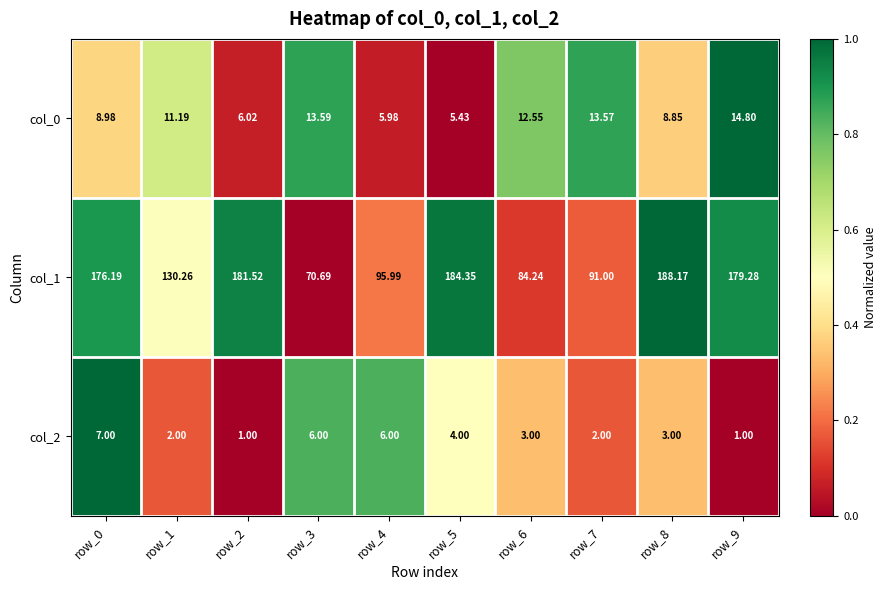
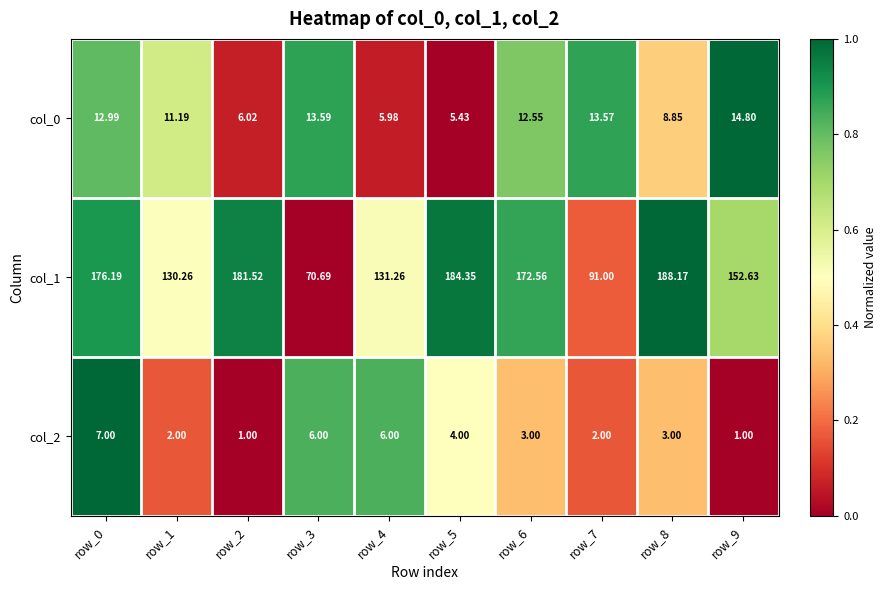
col_0, row_0: 8.98 -> 12.99
col_1, row_4: 95.99 -> 131.26
col_1, row_6: 84.24 -> 172.56
col_1, row_9: 179.28 -> 152.63
